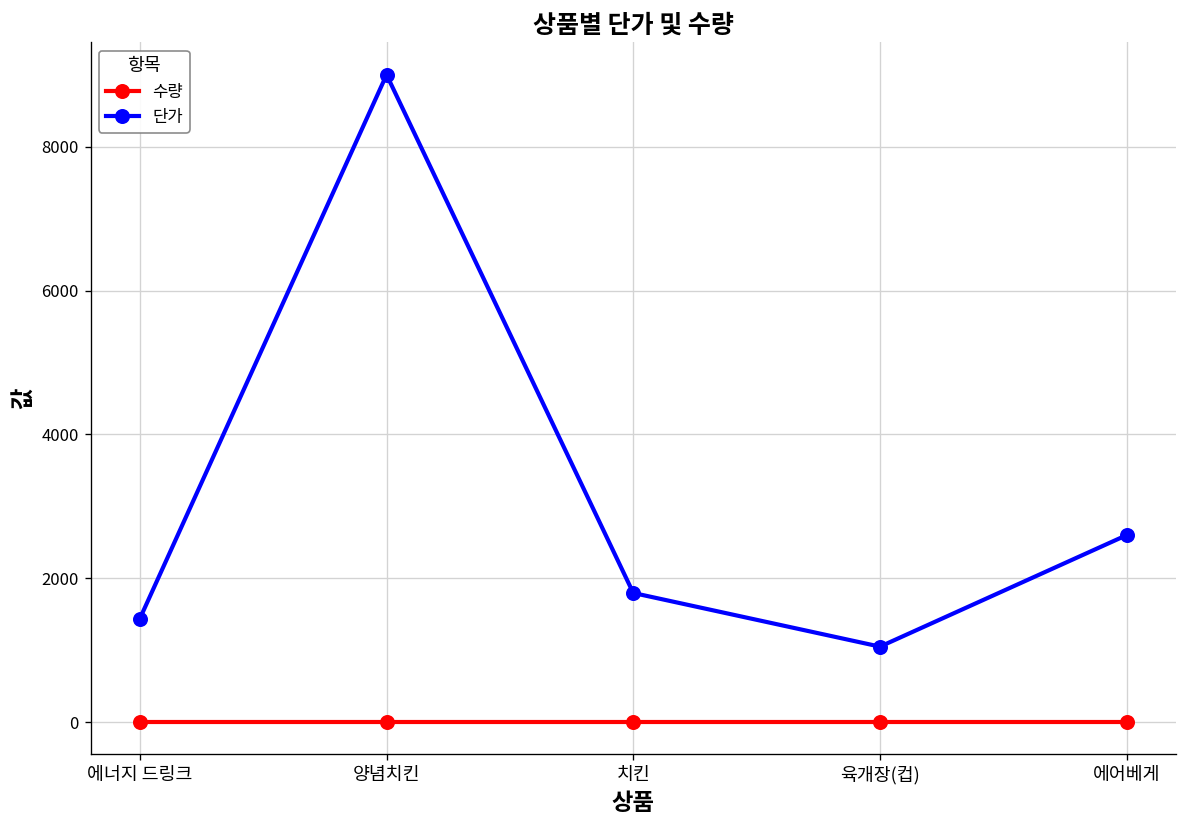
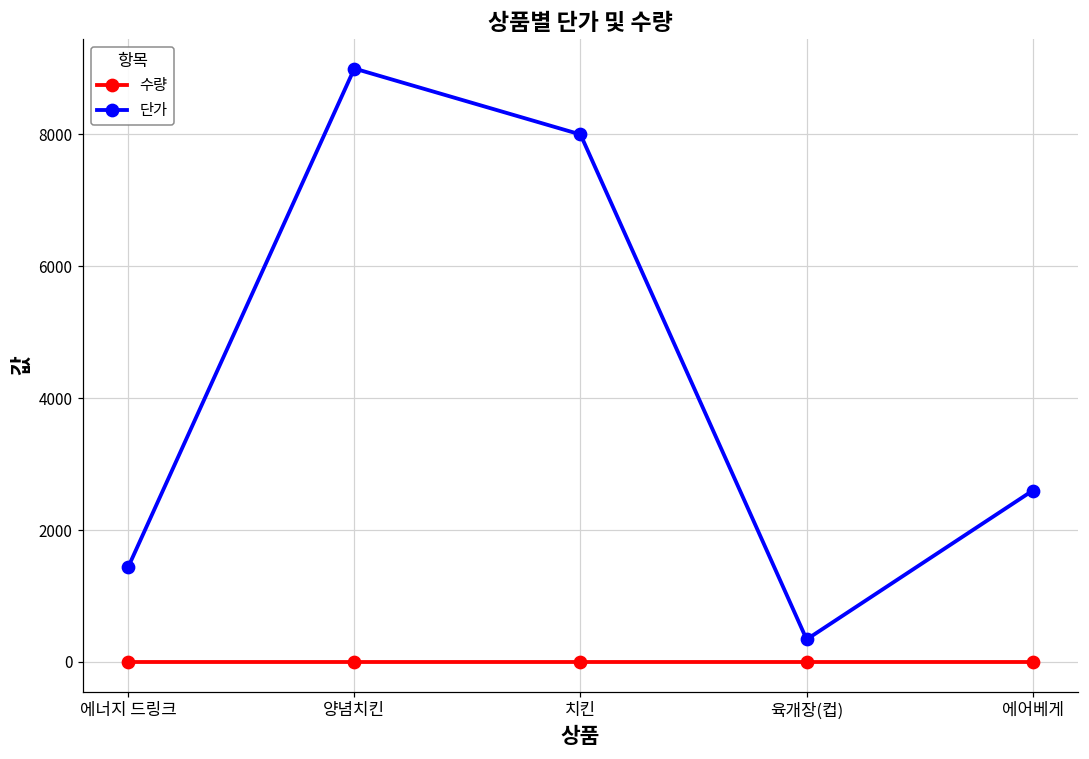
단가, 치킨: 1800 -> 8000
단가, 육개장(컵): 1100 -> 300
